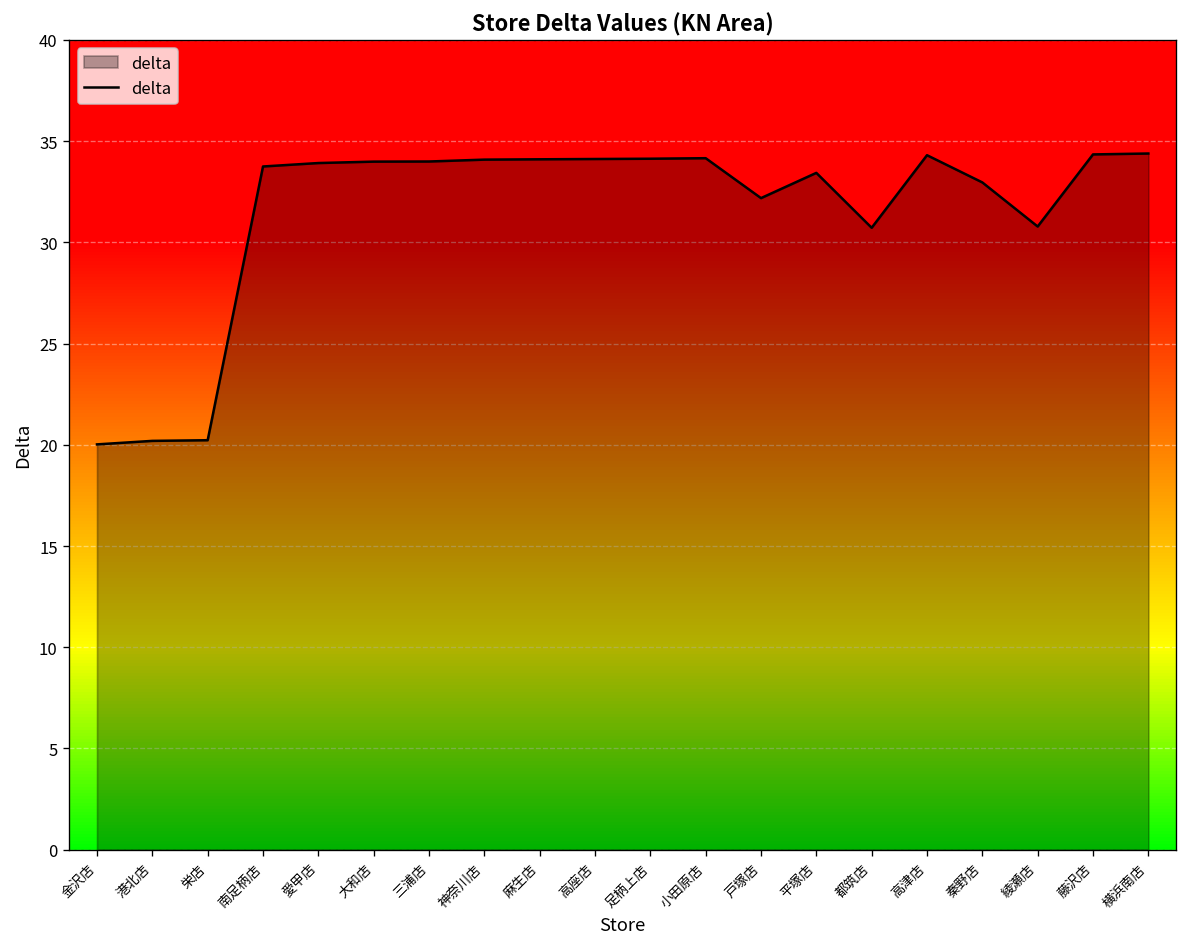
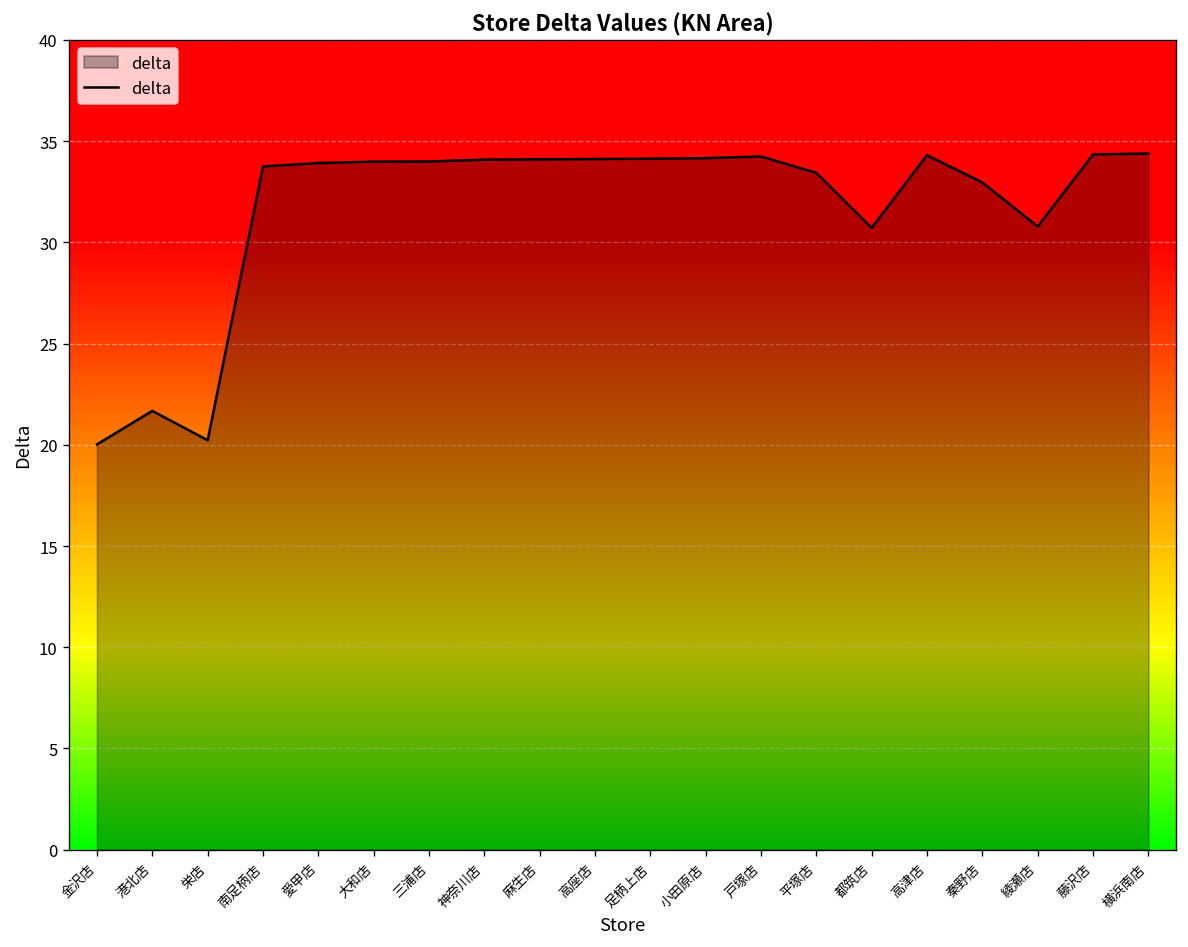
港北店: 20.2 -> 21.7
戸塚店: 32.2 -> 34.2
